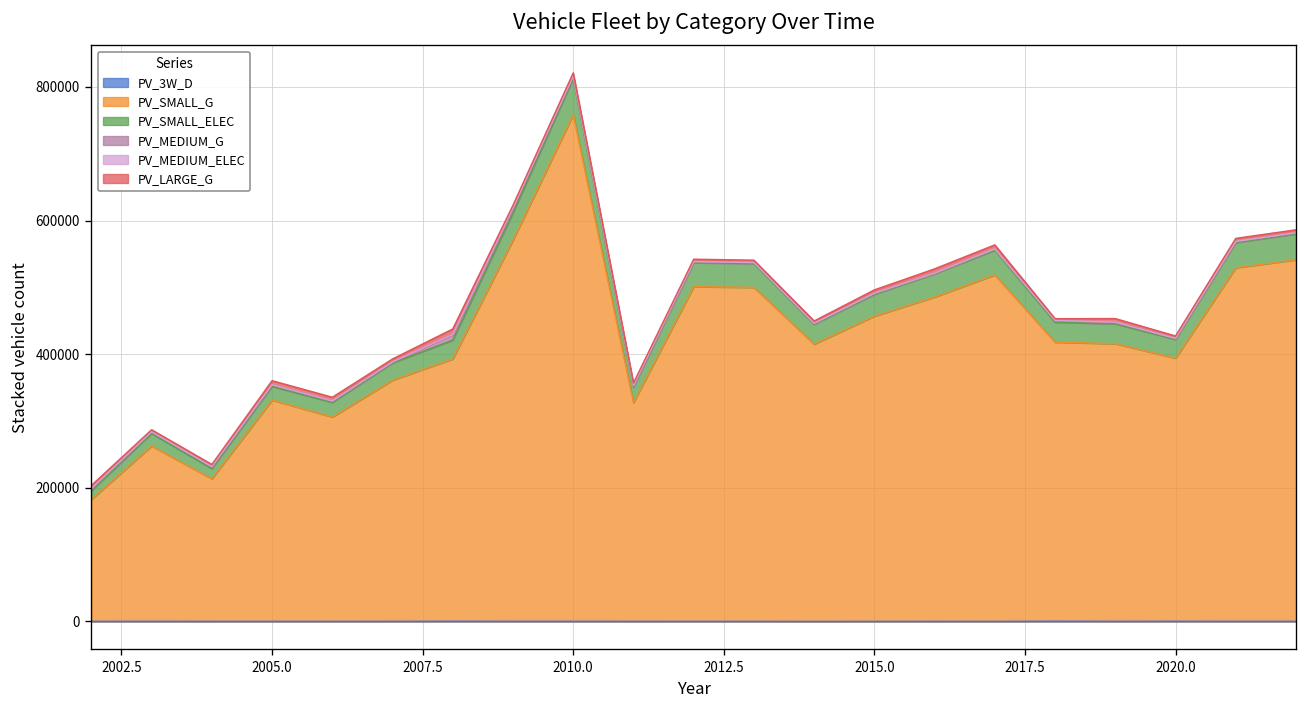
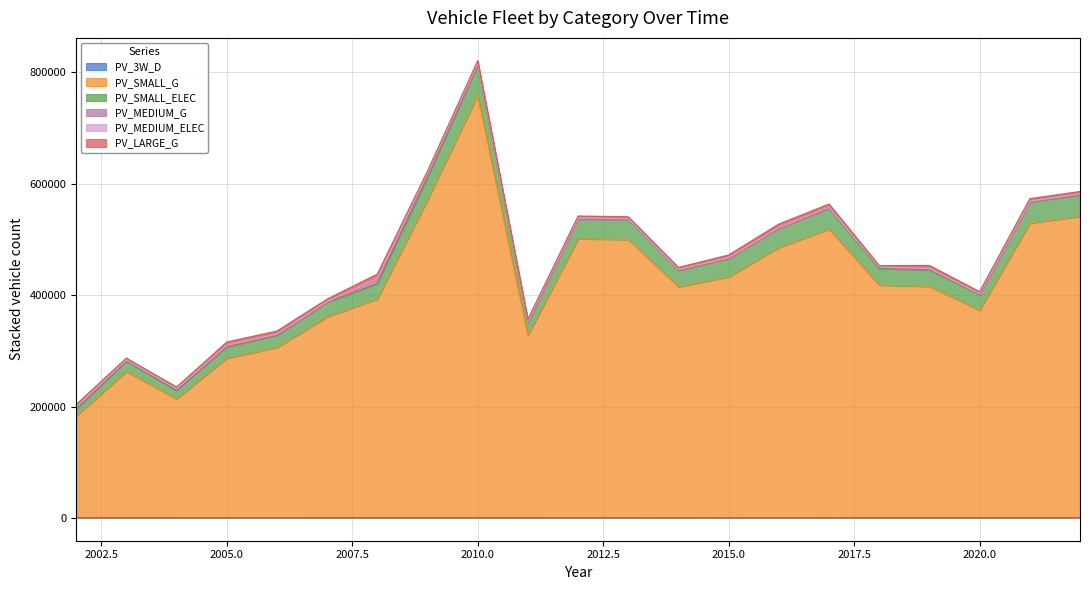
PV_SMALL_G, 2005.0: 330000 -> 290000
PV_SMALL_G, 2015.0: 460000 -> 430000
PV_SMALL_G, 2020.0: 390000 -> 370000
